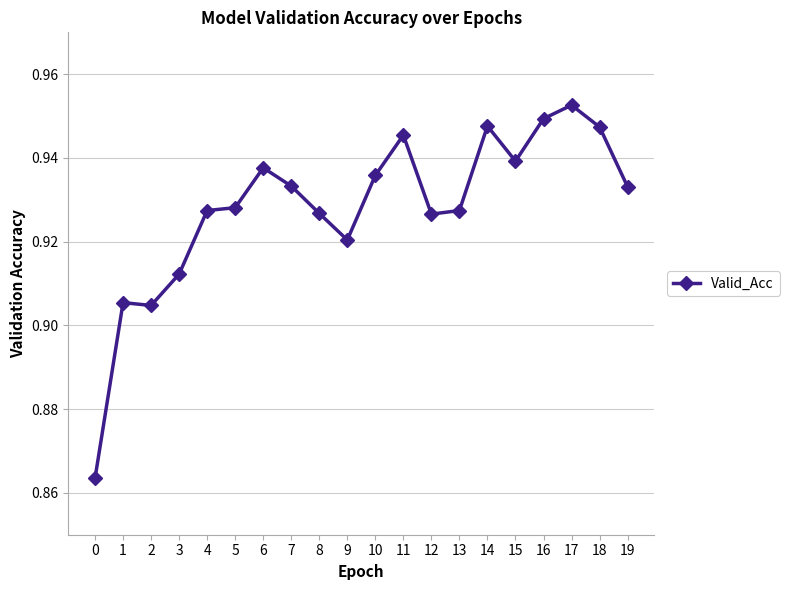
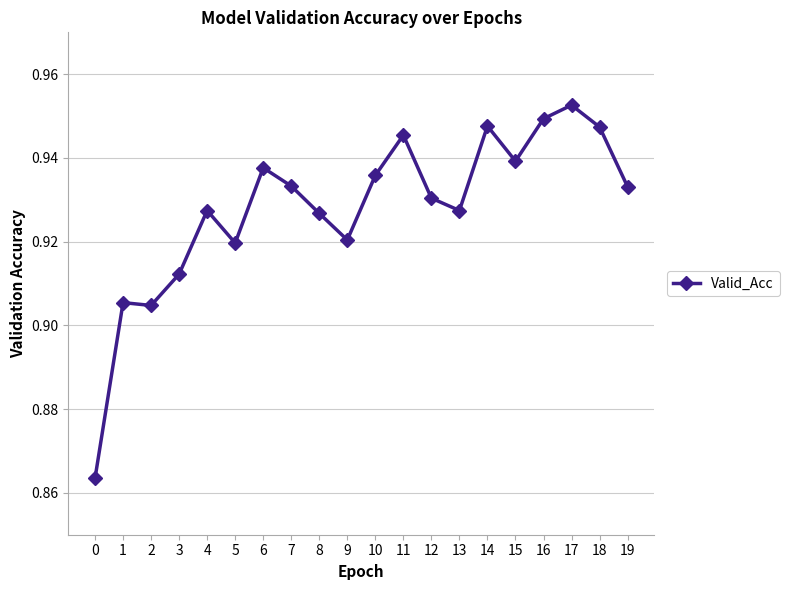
5: 0.928 -> 0.920
12: 0.927 -> 0.930
